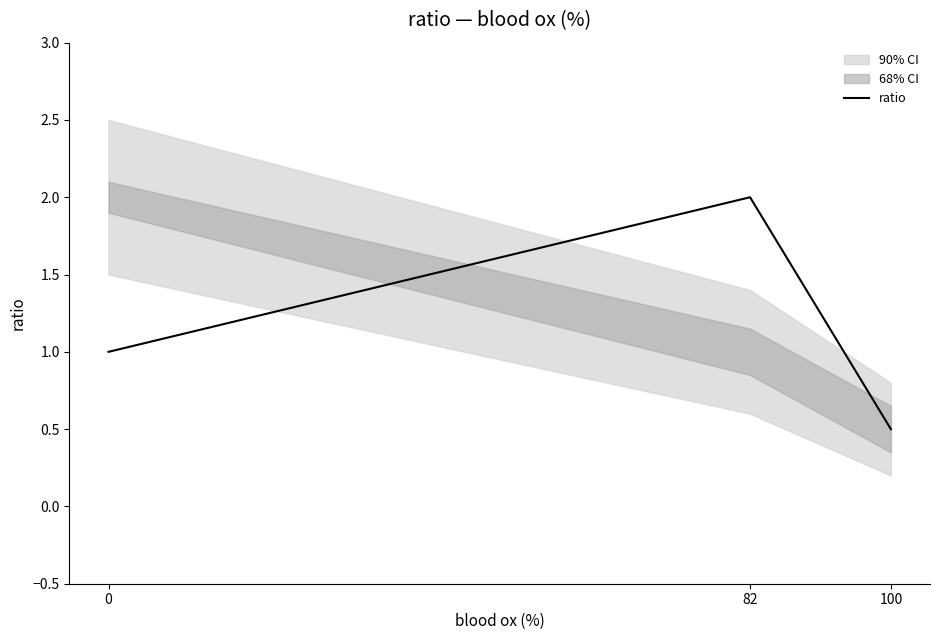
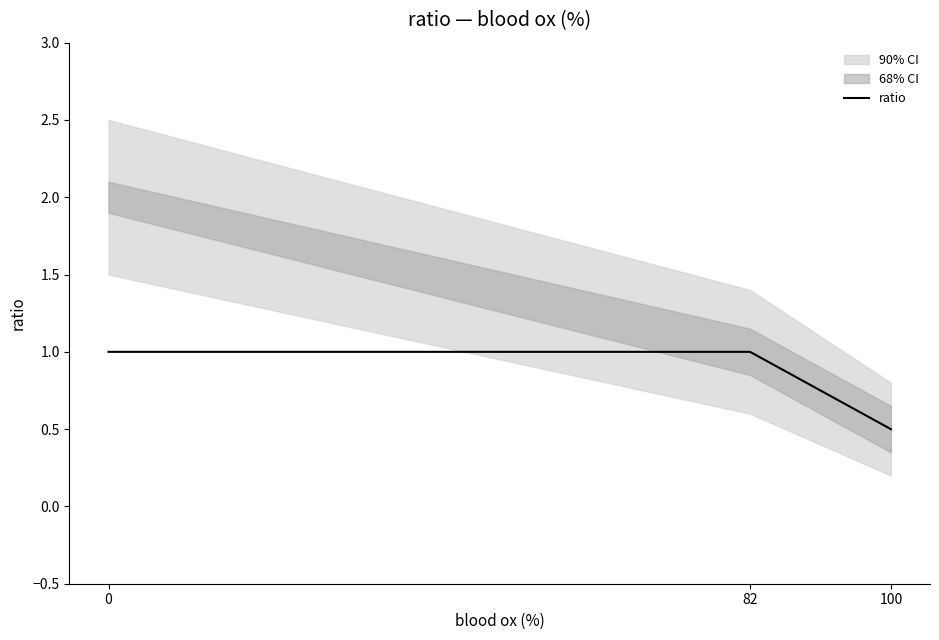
ratio, 82: 2 -> 1
